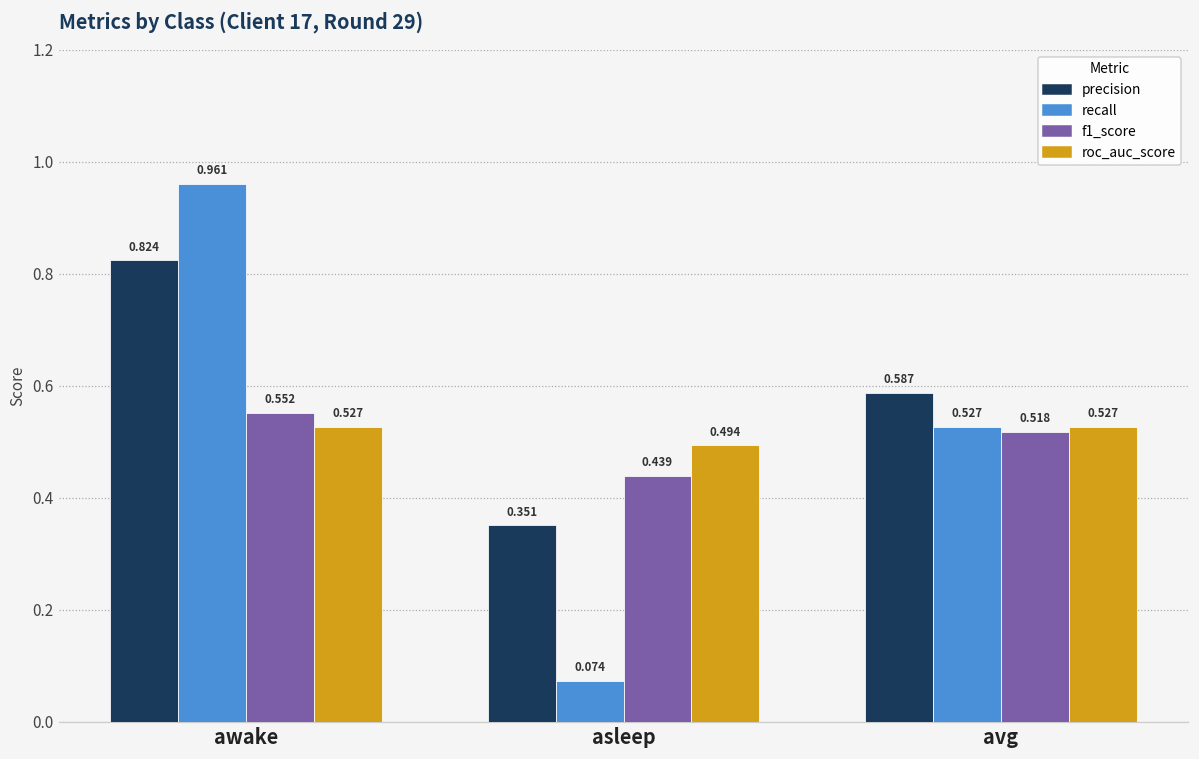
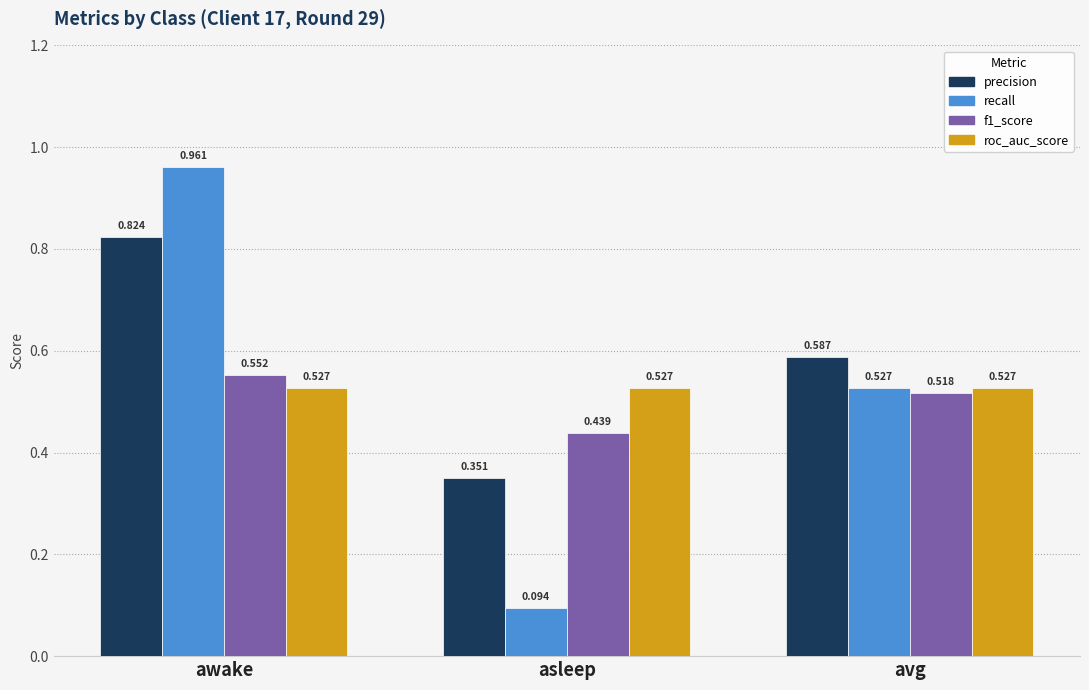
recall, asleep: 0.074 -> 0.094
roc_auc_score, asleep: 0.494 -> 0.527
